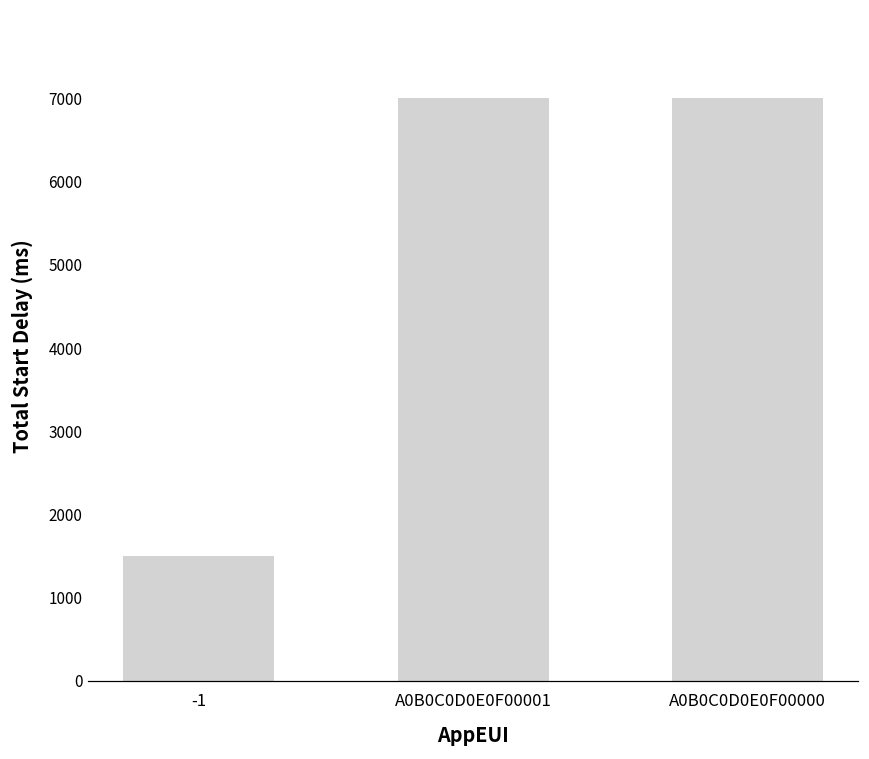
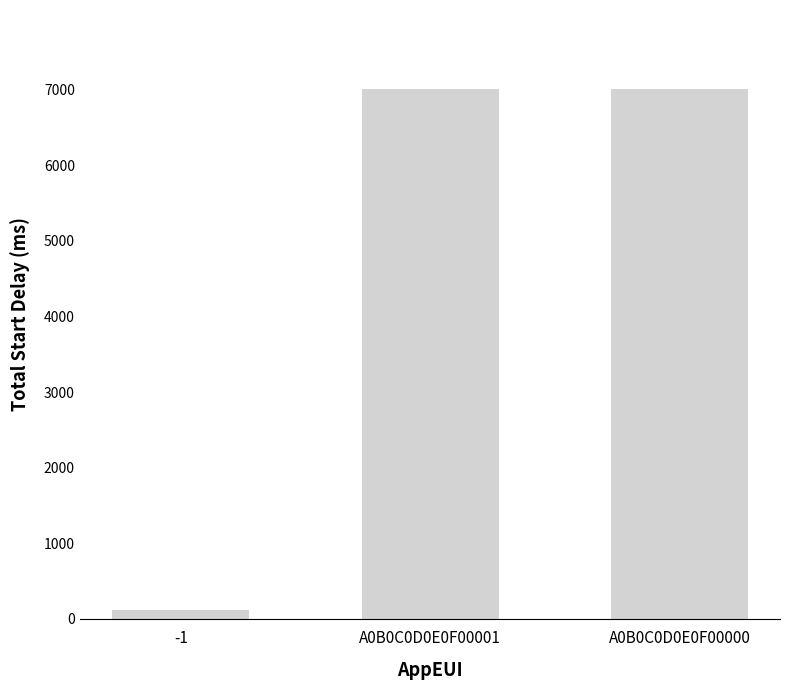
-1: 1500 -> 100
